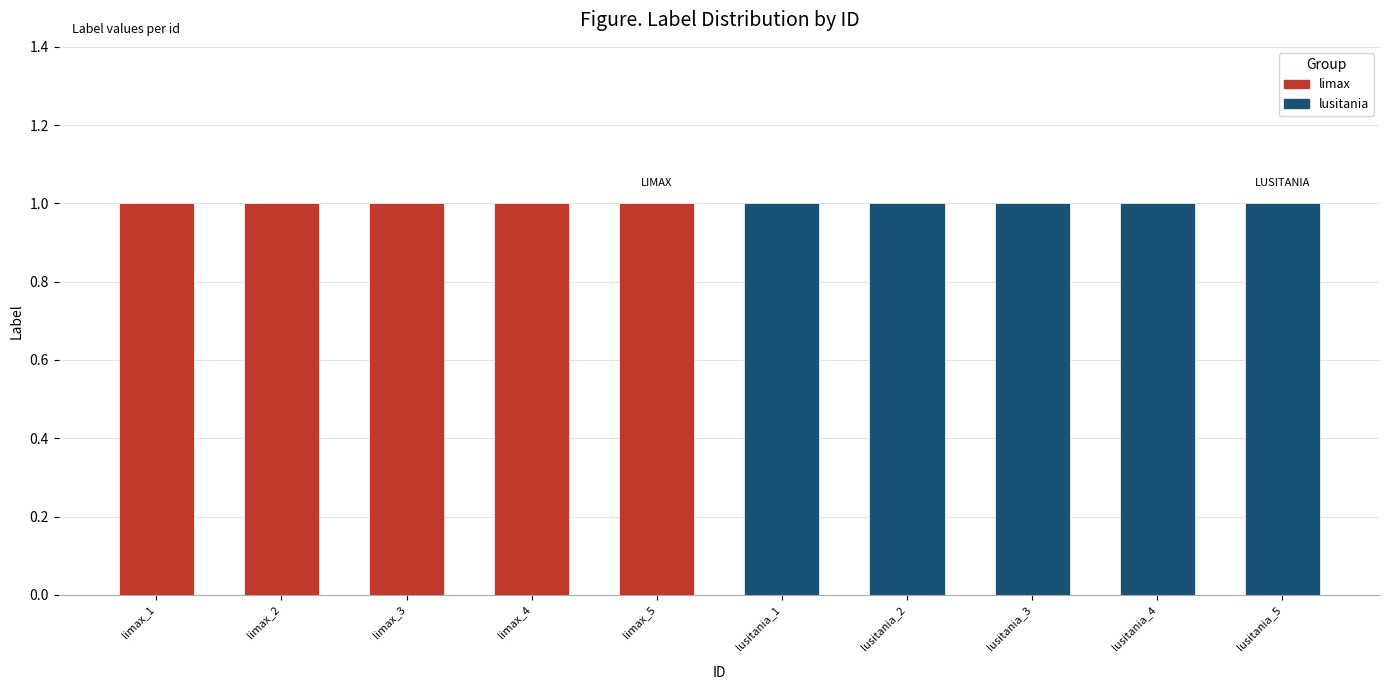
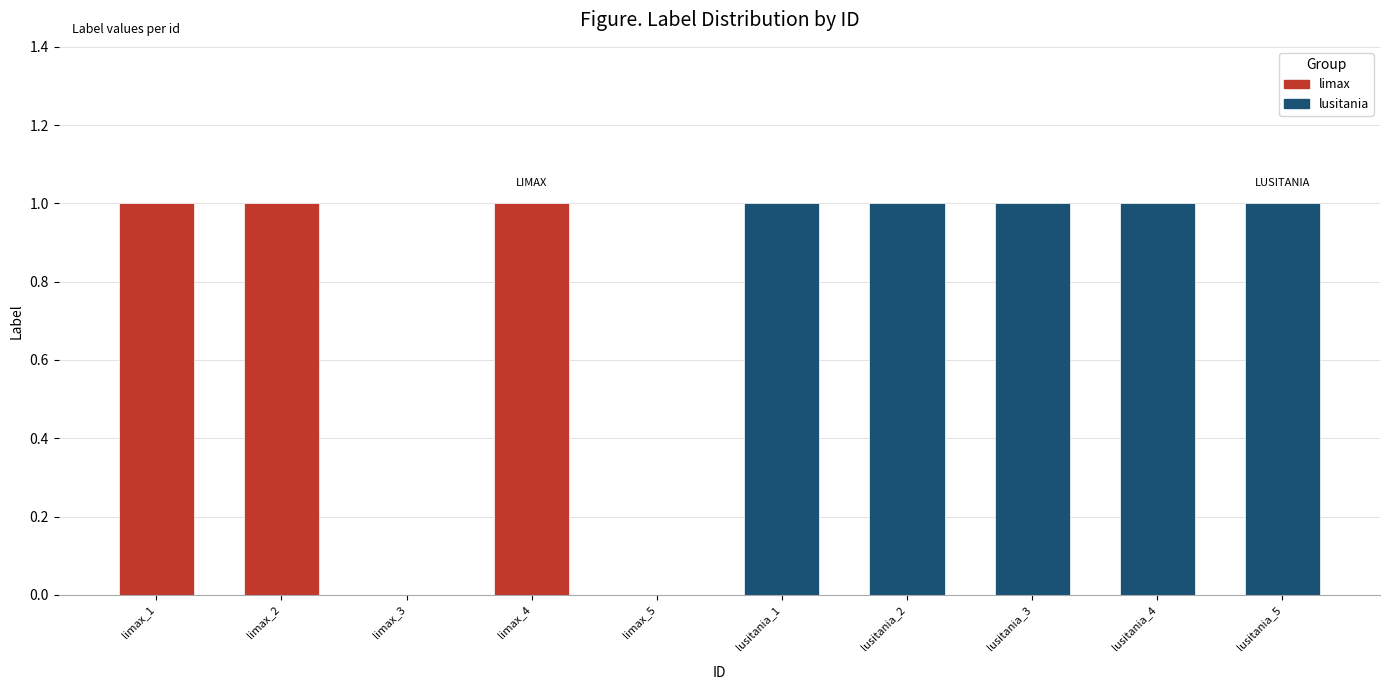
limax_3: 1 -> 0
limax_5: 1 -> 0
